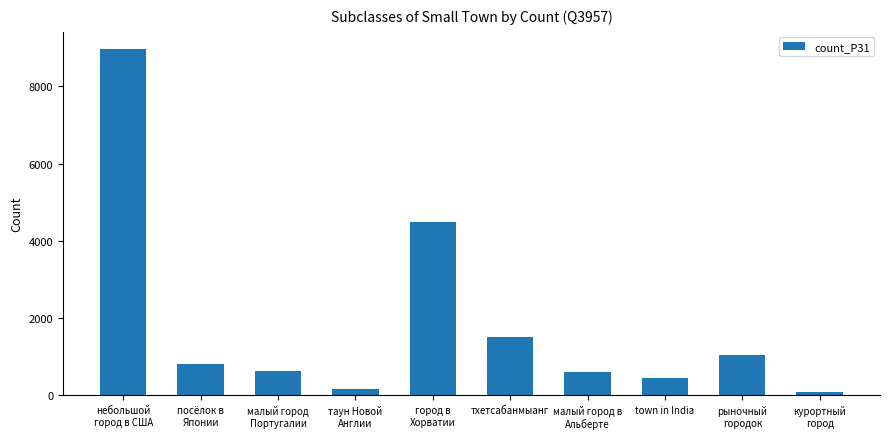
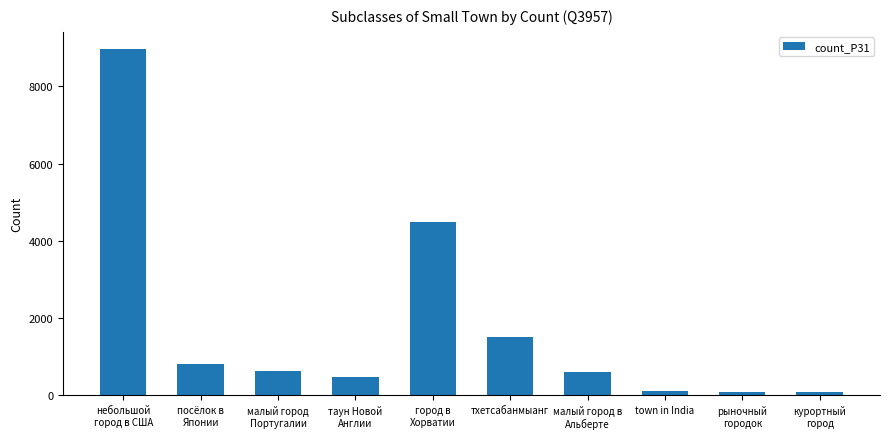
таун Новой Англии: 200 -> 500
town in India: 400 -> 100
рыночный городок: 1000 -> 100
